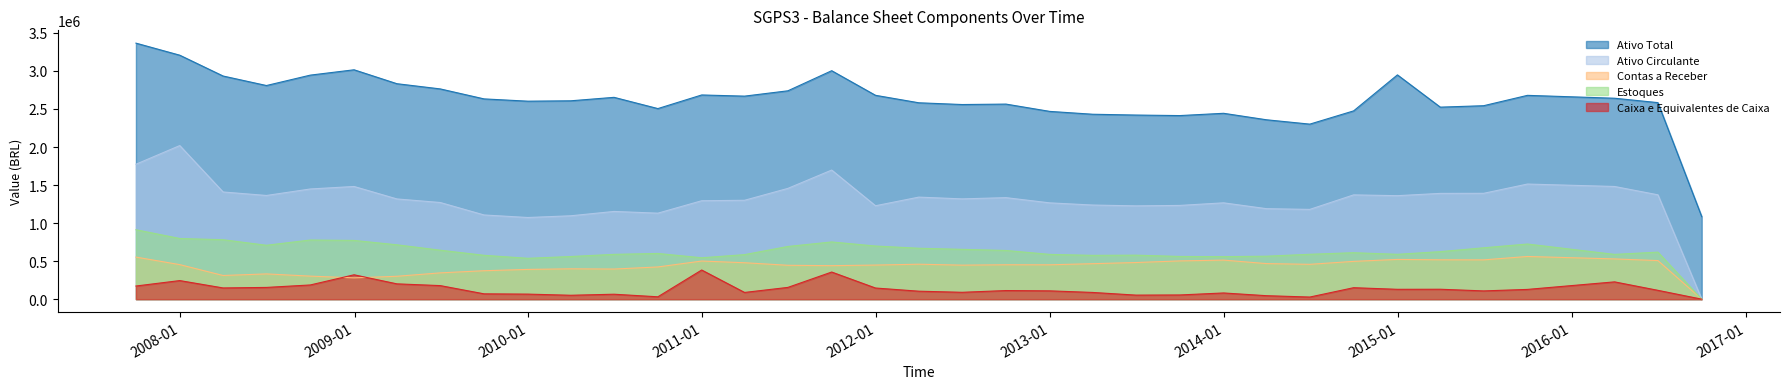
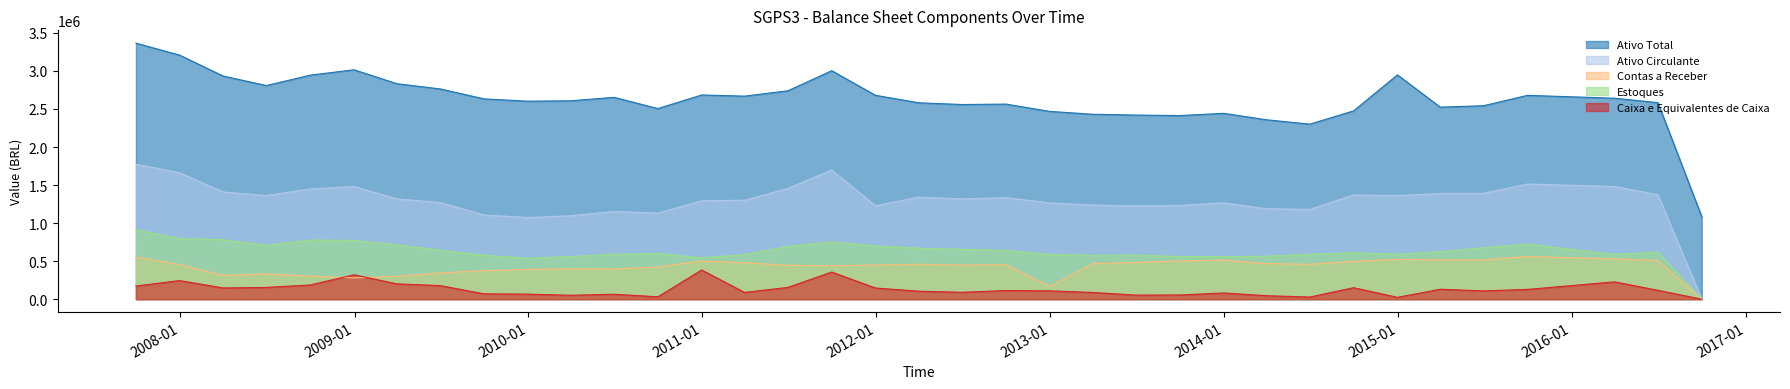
Ativo Circulante, 2008-01: 2000000 -> 1700000
Contas a Receber, 2013-01: 500000 -> 200000
Caixa e Equivalentes de Caixa, 2015-01: 100000 -> 0
